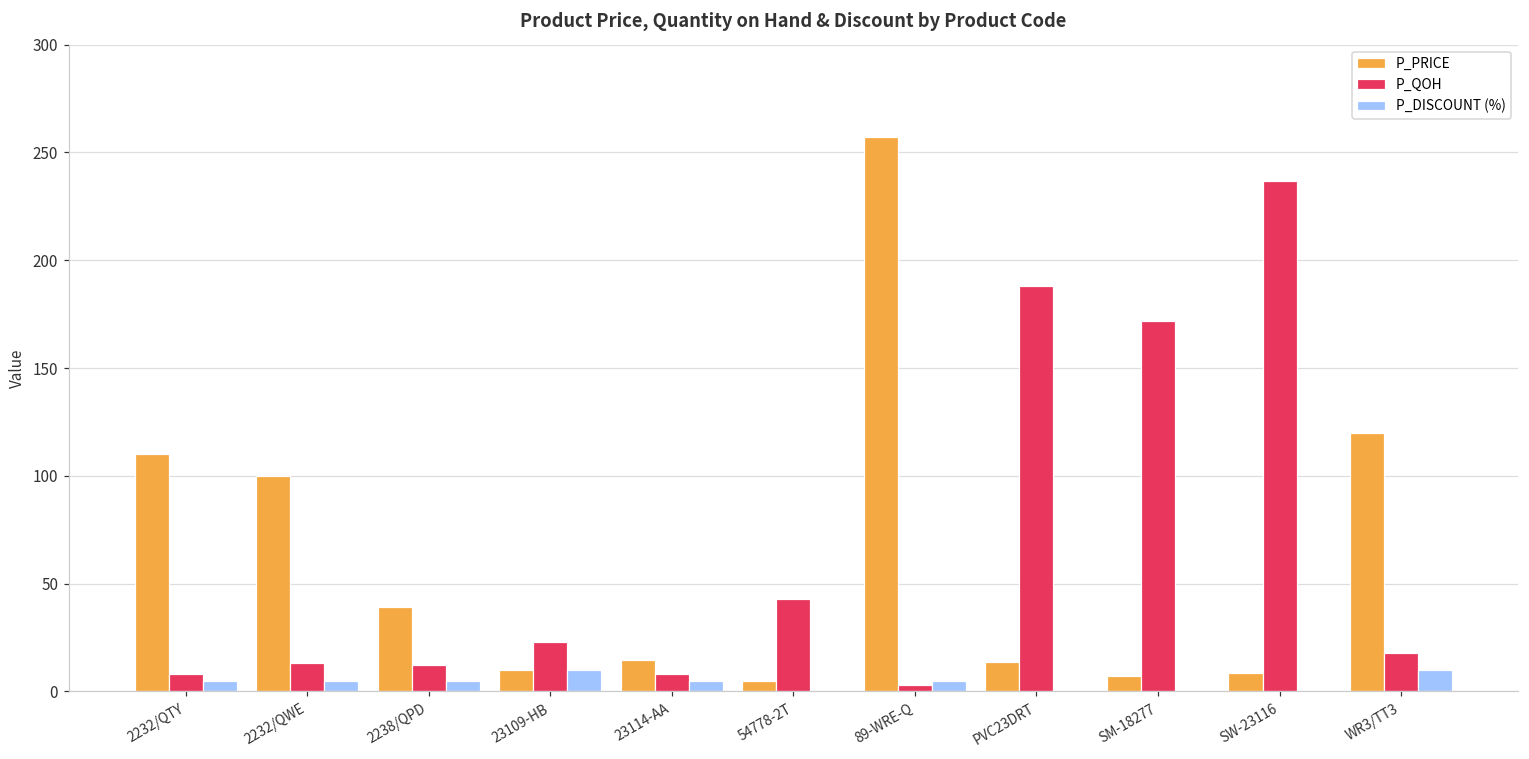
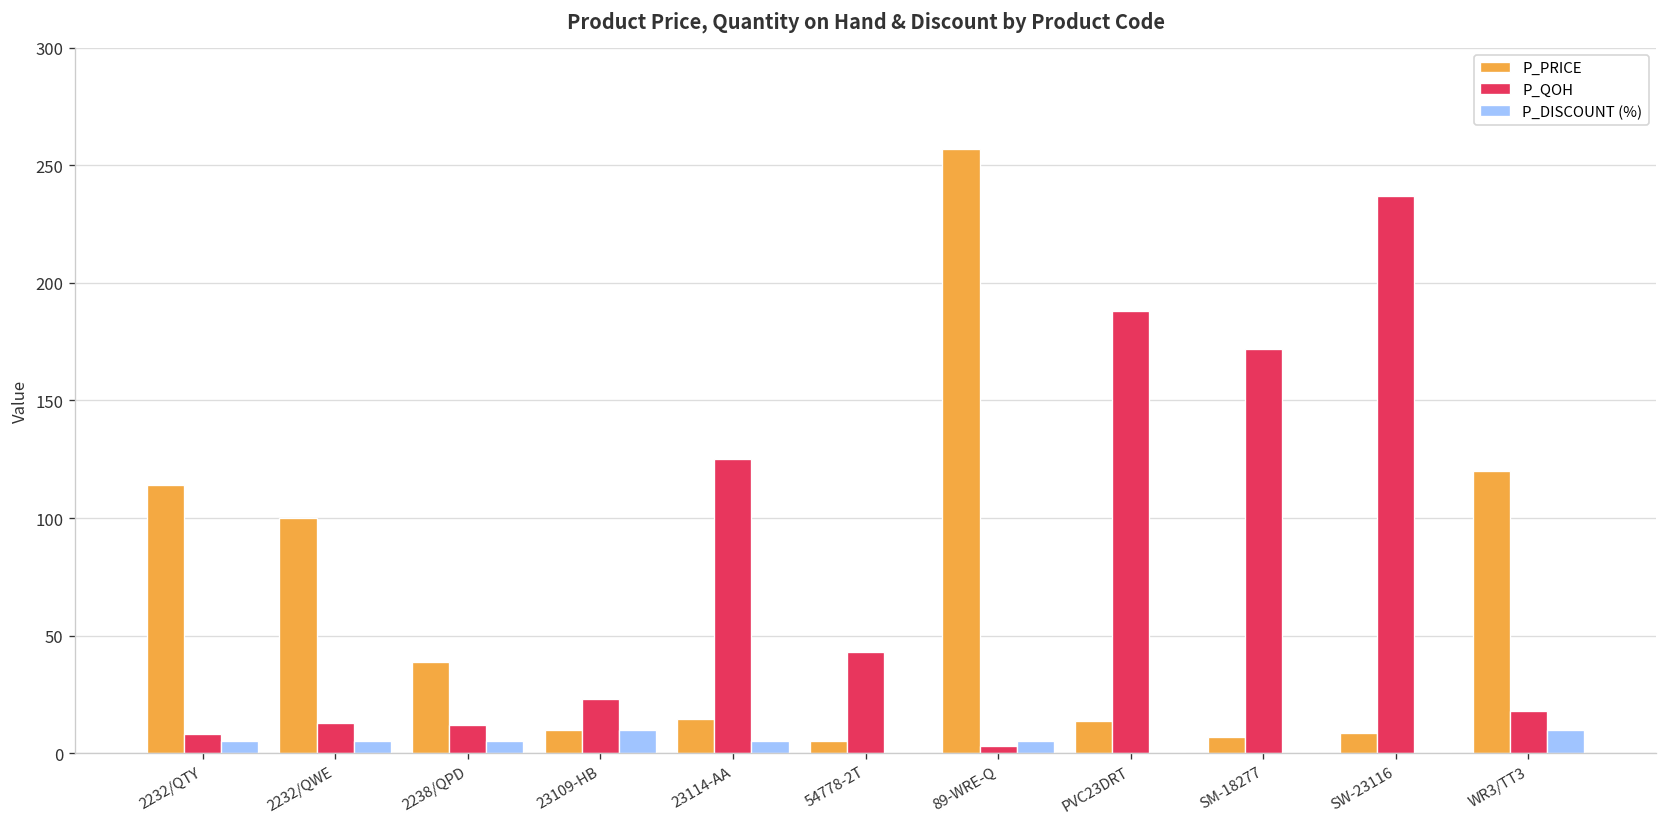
P_PRICE, 2232/QTY: 110 -> 114
P_QOH, 23114-AA: 8 -> 125
